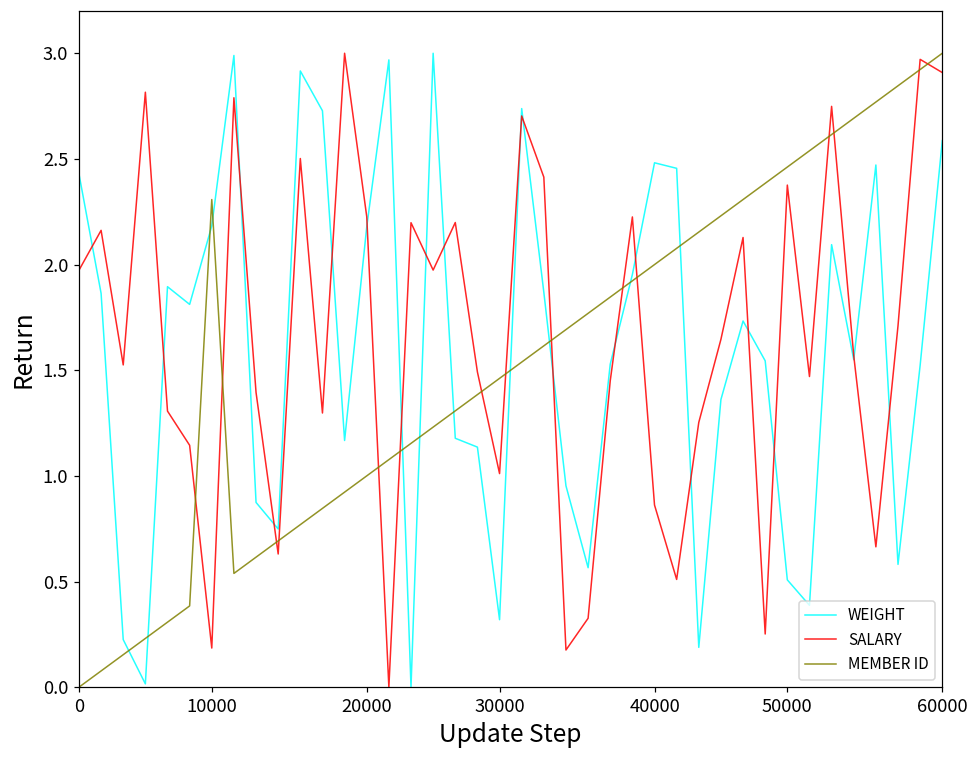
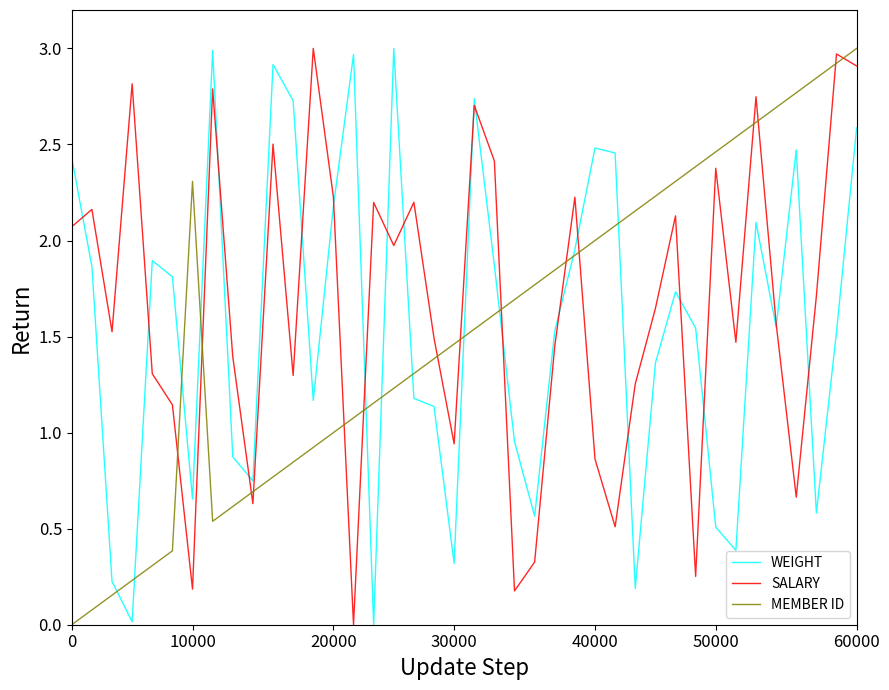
SALARY, 0: 1.97 -> 2.07
WEIGHT, 10000: 2.18 -> 0.65
SALARY, 30000: 1.01 -> 0.94
